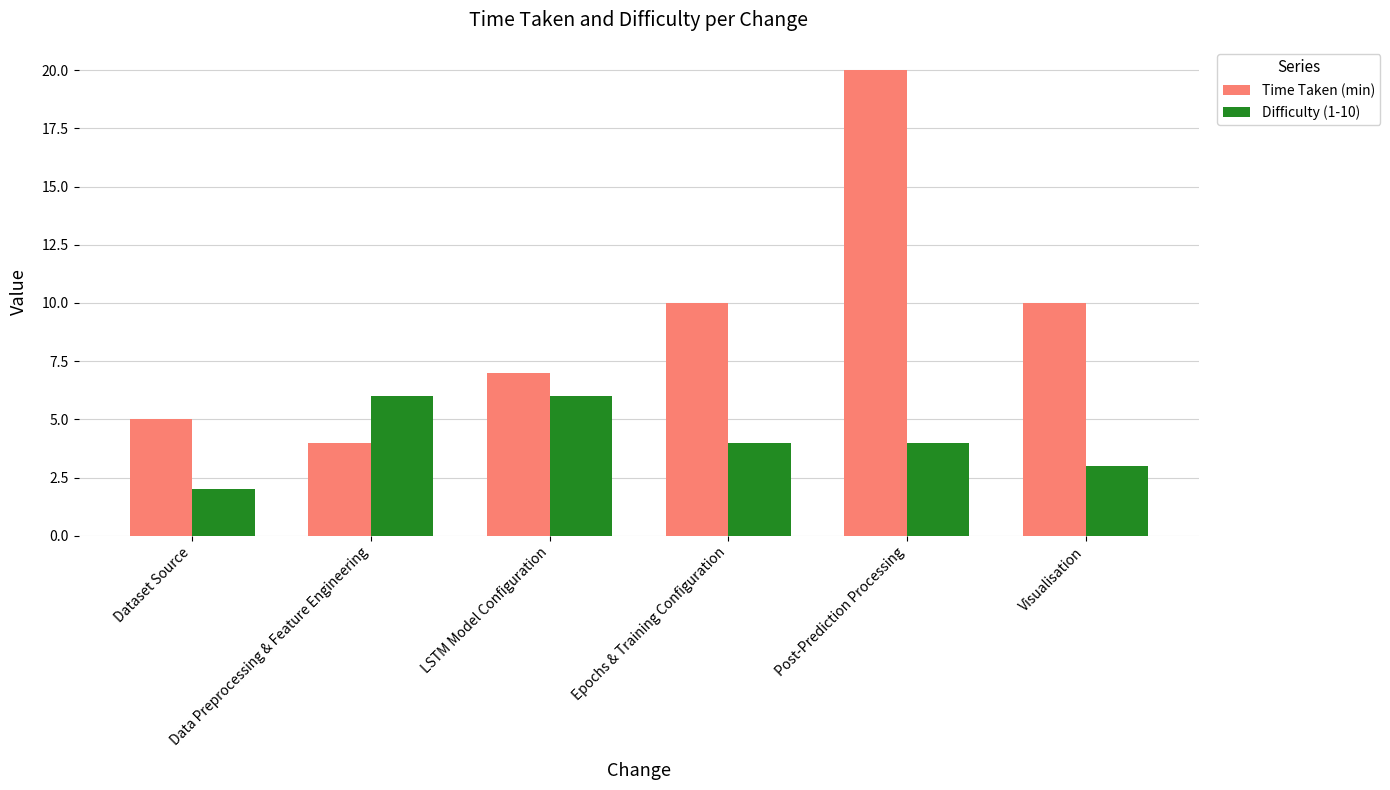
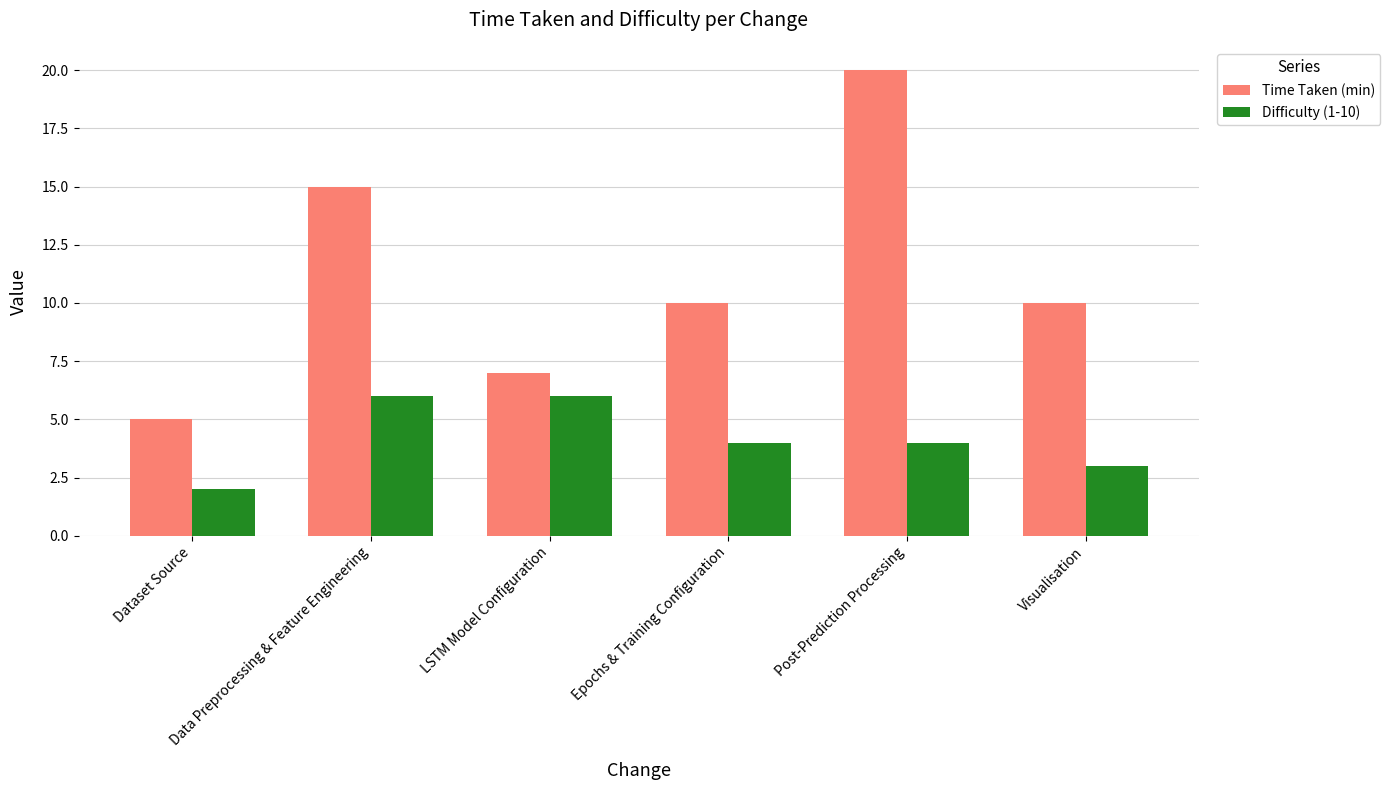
Time Taken (min), Data Preprocessing & Feature Engineering: 4 -> 15
